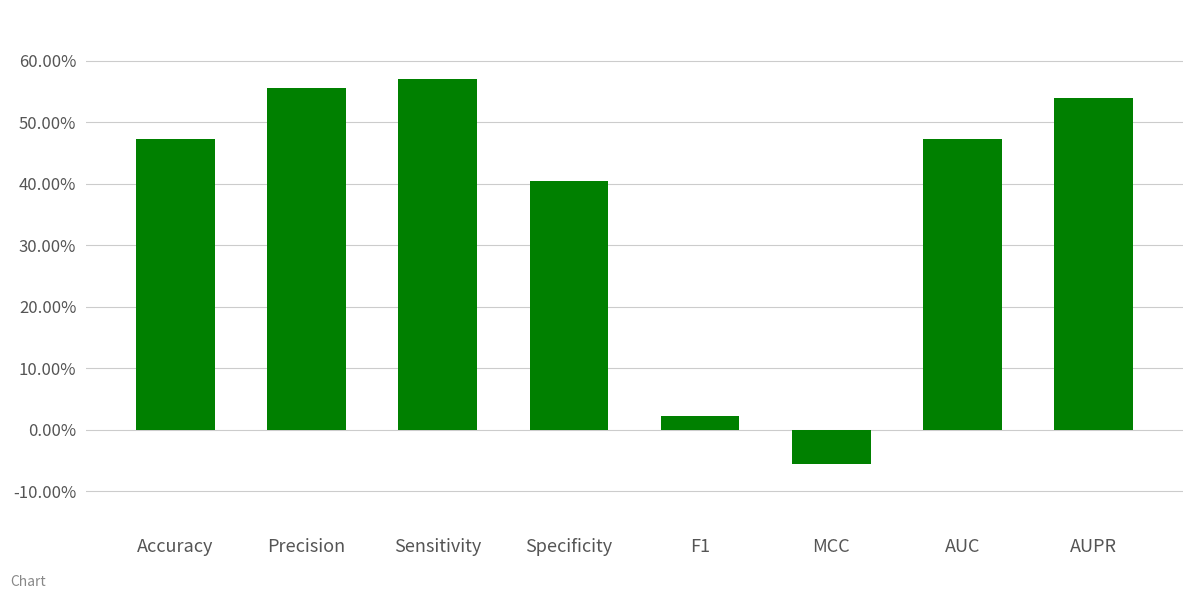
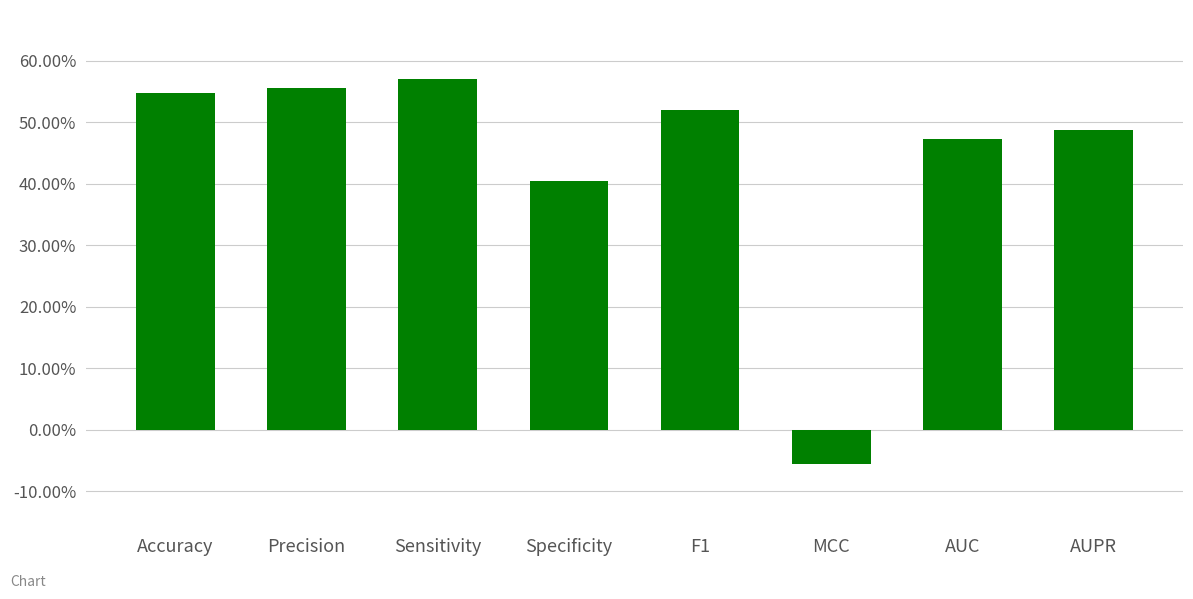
Accuracy: 47% -> 55%
F1: 2% -> 52%
AUPR: 54% -> 49%
